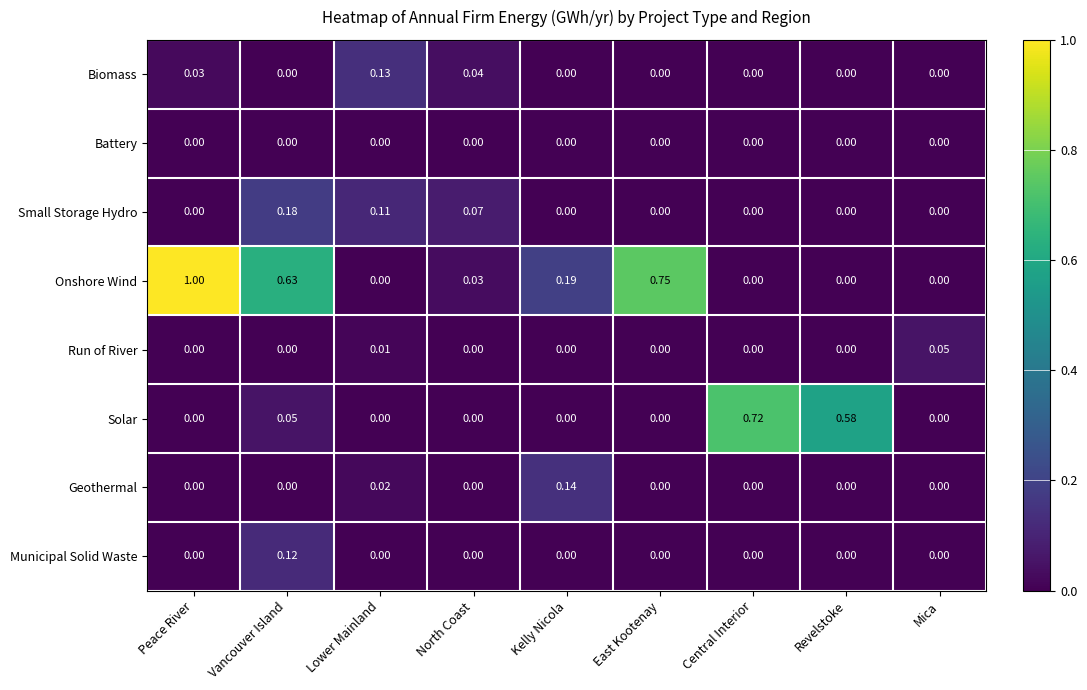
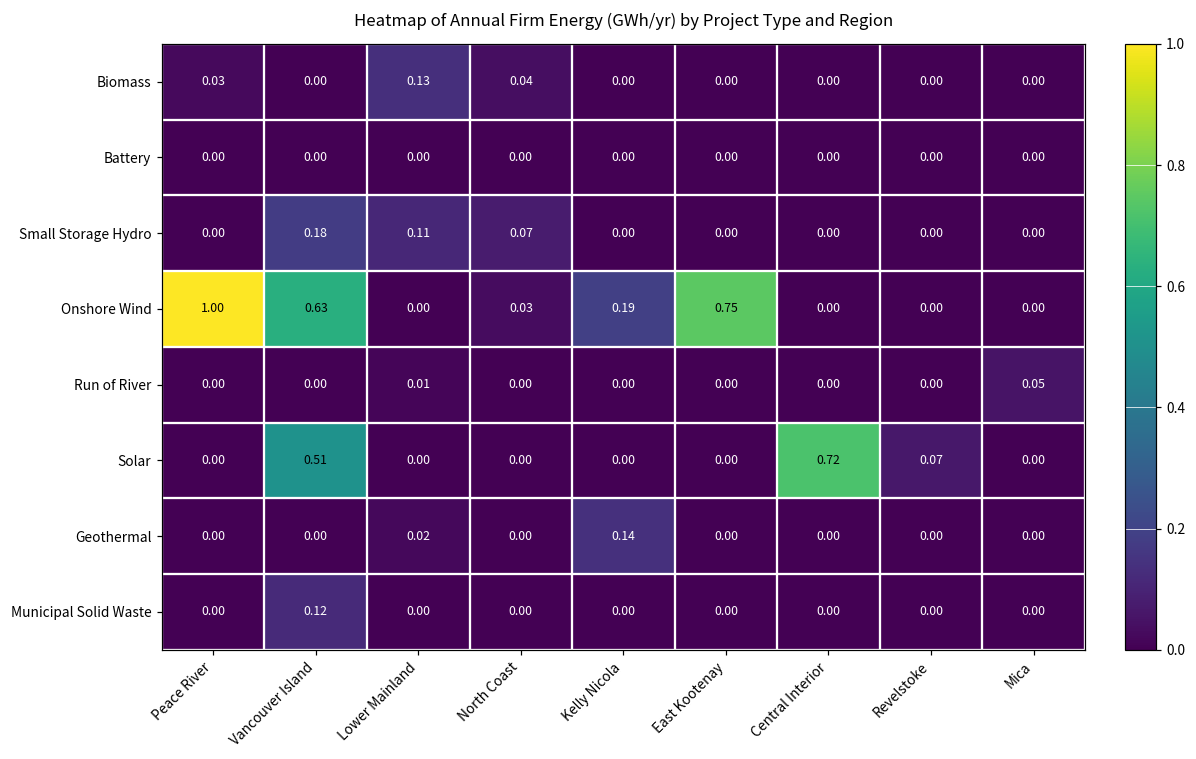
Solar, Vancouver Island: 0.05 -> 0.51
Solar, Revelstoke: 0.58 -> 0.07
